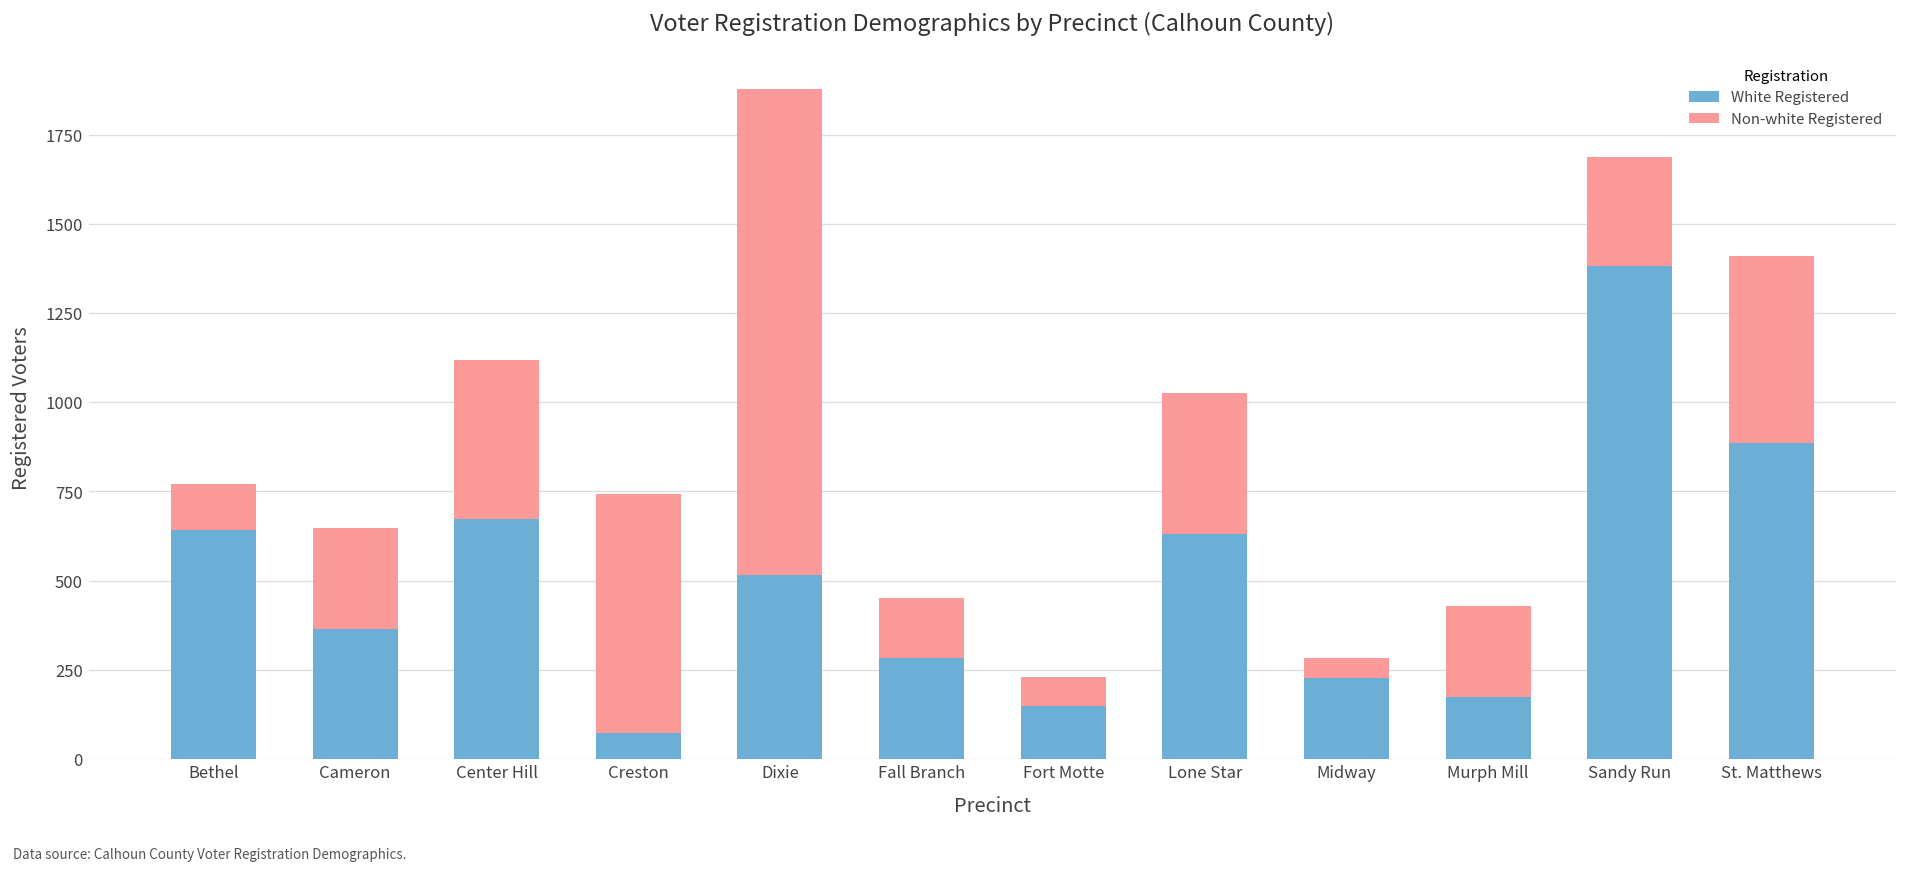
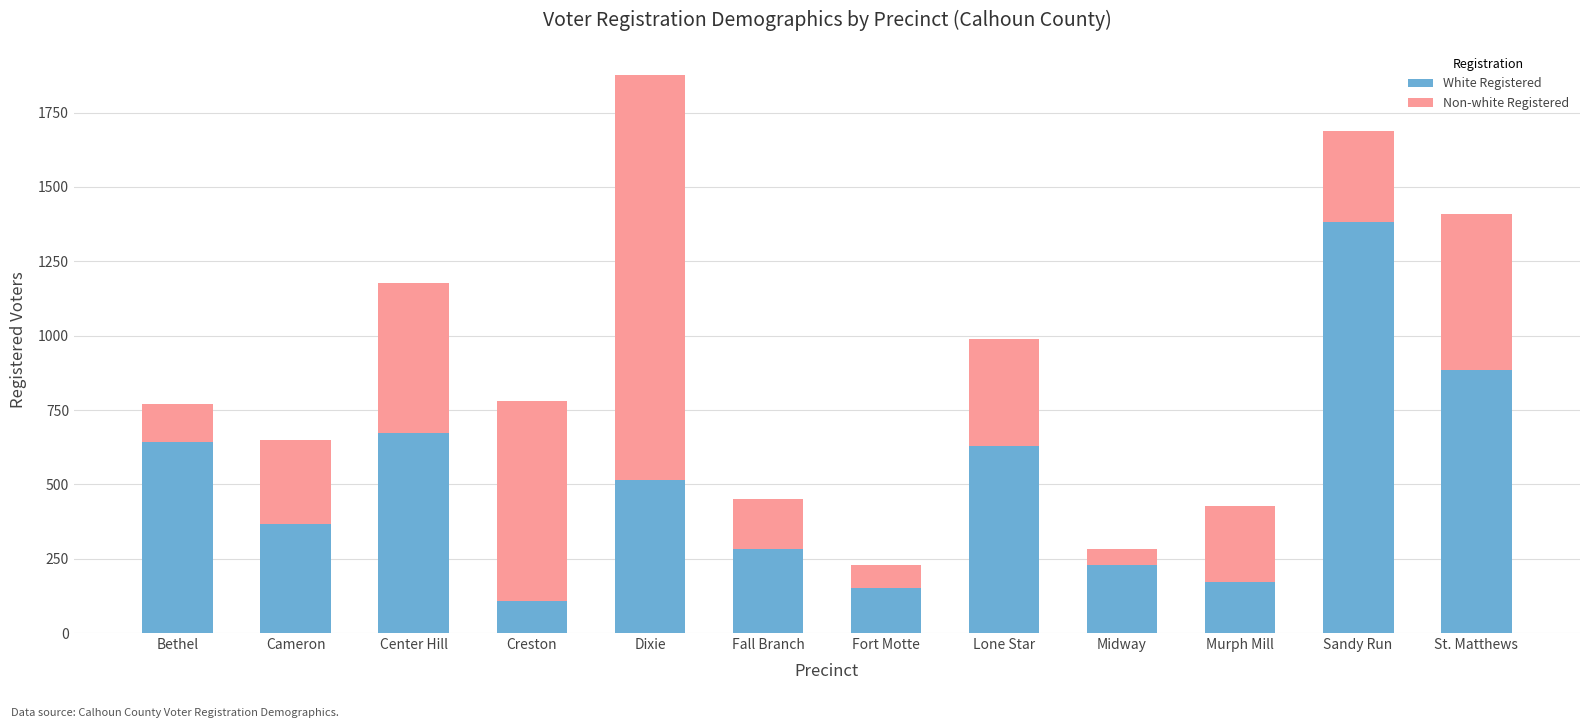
Non-white Registered, Center Hill: 450 -> 500
White Registered, Creston: 70 -> 110
Non-white Registered, Lone Star: 400 -> 360
